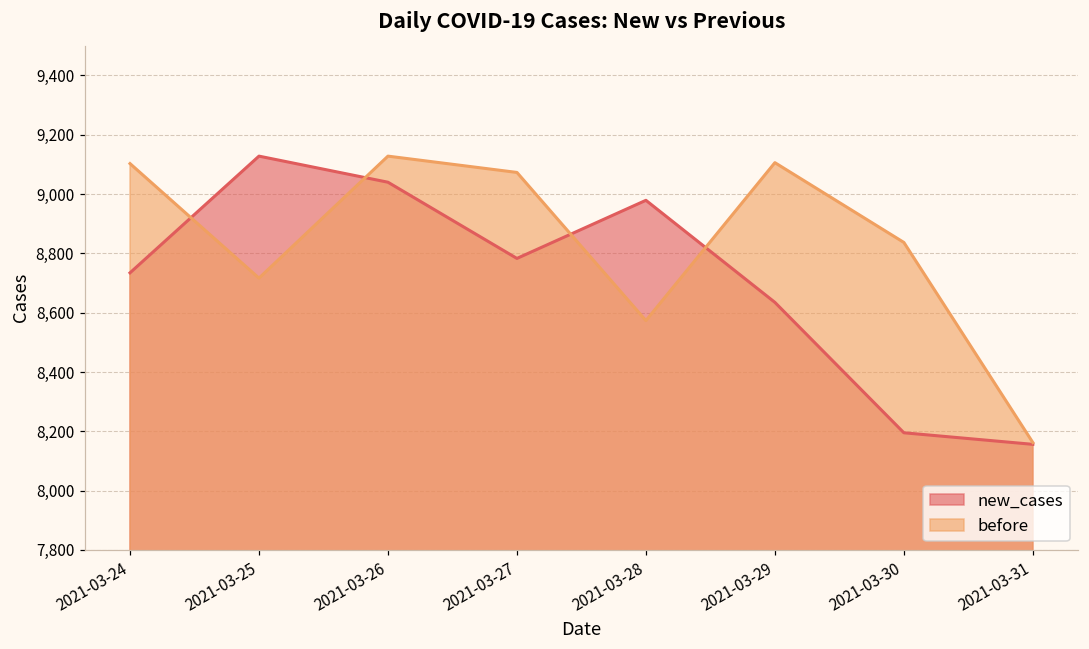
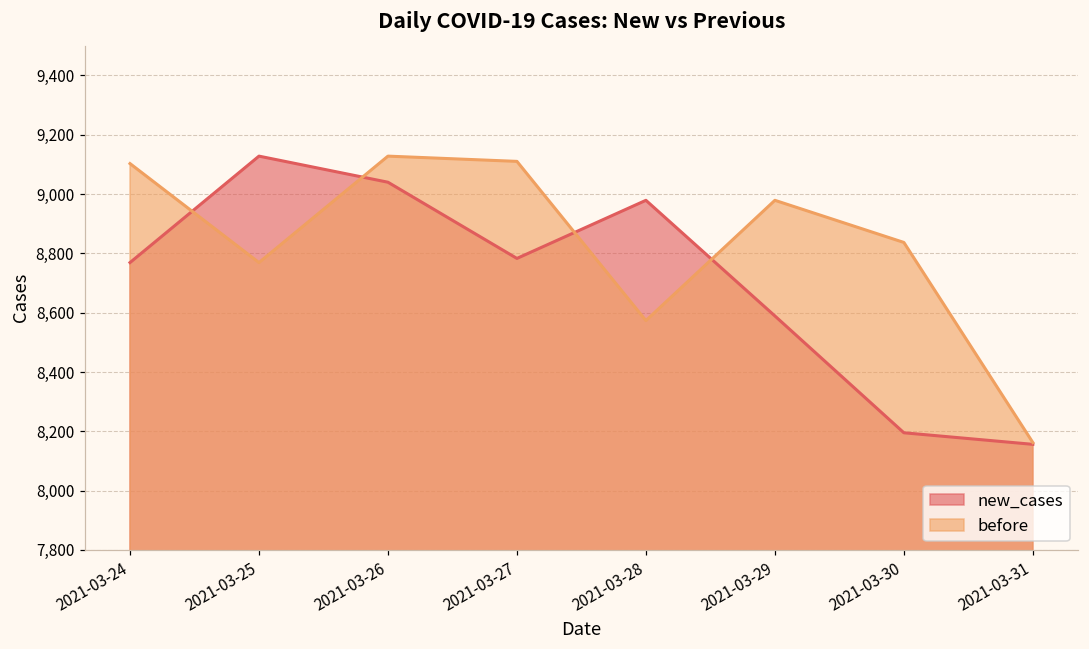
new_cases, 2021-03-24: 8,730 -> 8,770
before, 2021-03-25: 8,720 -> 8,770
before, 2021-03-27: 9,070 -> 9,110
new_cases, 2021-03-29: 8,630 -> 8,590
before, 2021-03-29: 9,110 -> 8,980
